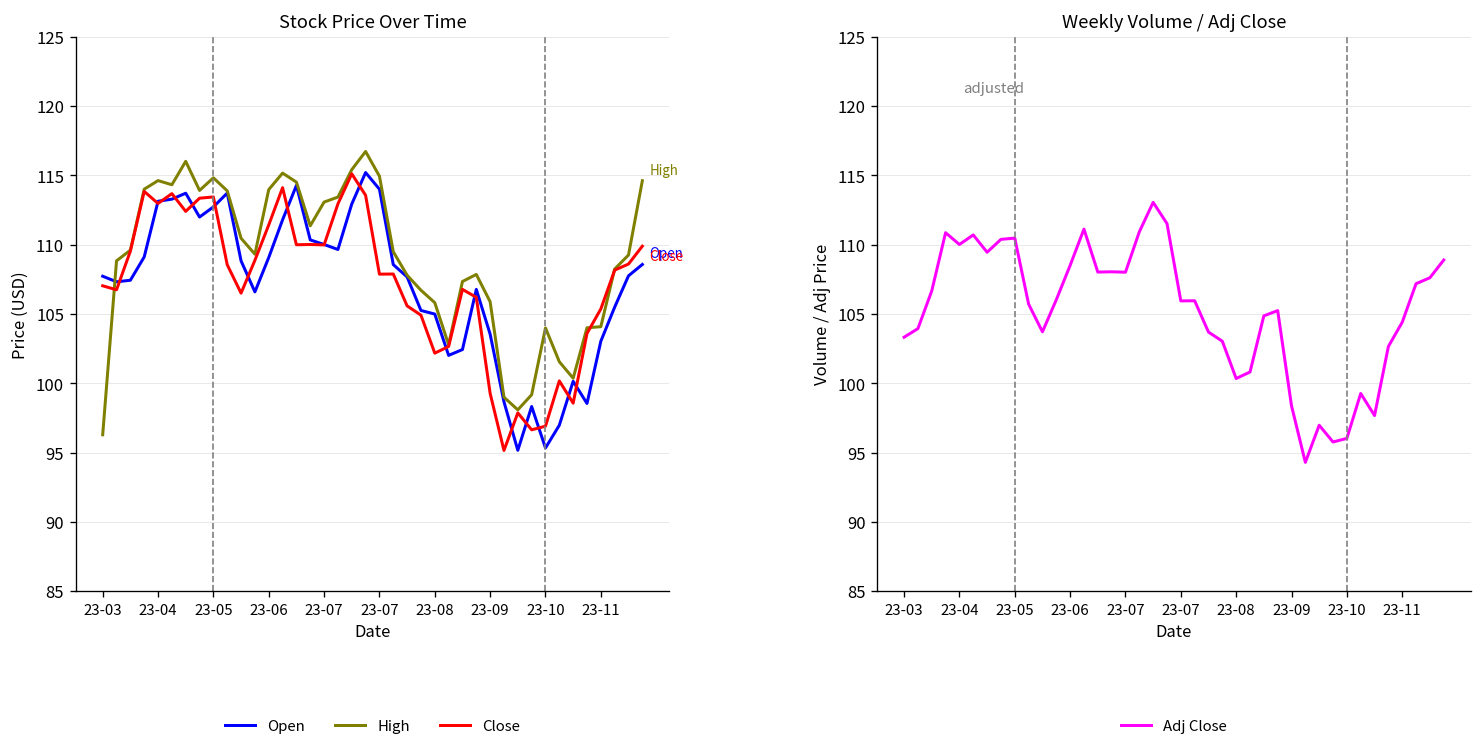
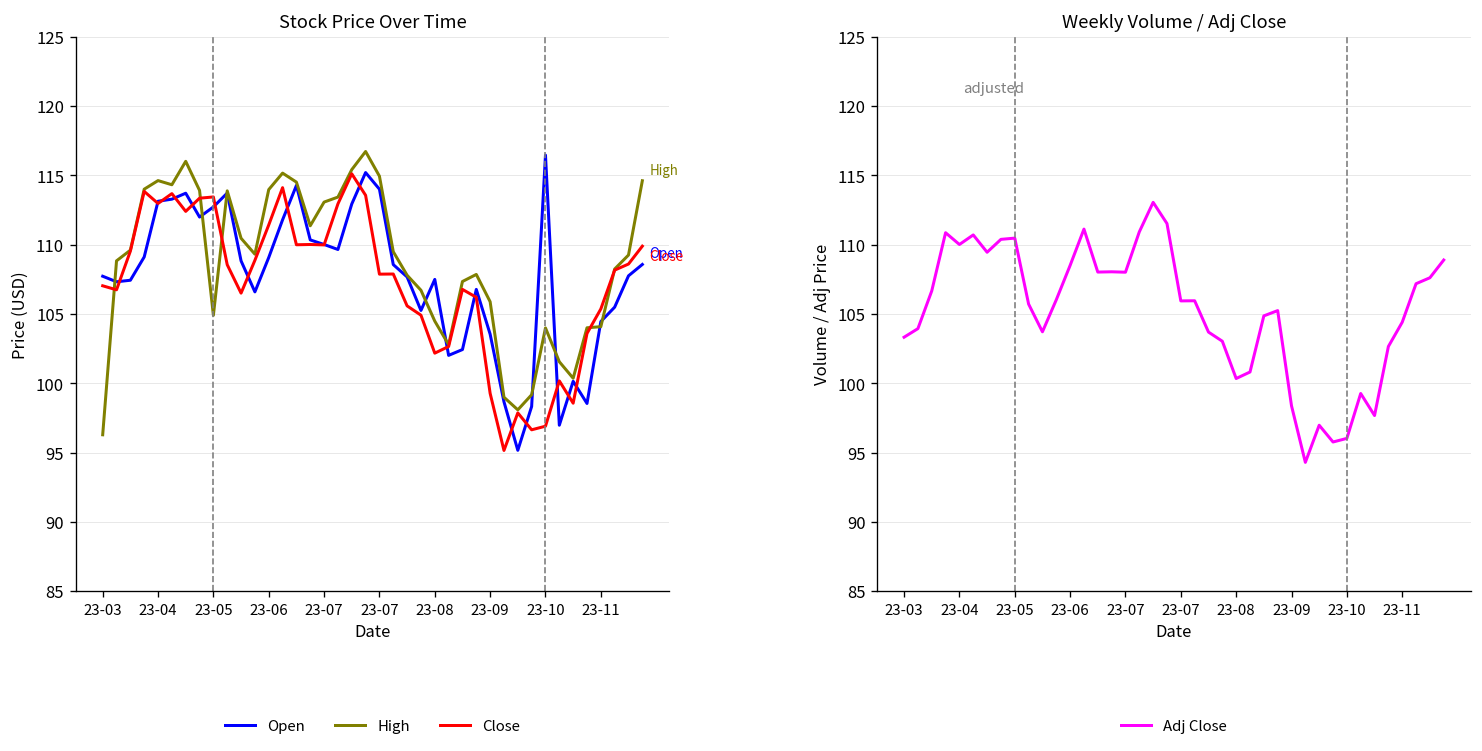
Stock Price Over Time, High, 23-05: 114.8 -> 104.9
Stock Price Over Time, Open, 23-08: 105.0 -> 107.5
Stock Price Over Time, High, 23-08: 105.8 -> 104.5
Stock Price Over Time, Open, 23-10: 95.3 -> 116.5
Stock Price Over Time, Open, 23-11: 103.0 -> 104.5
